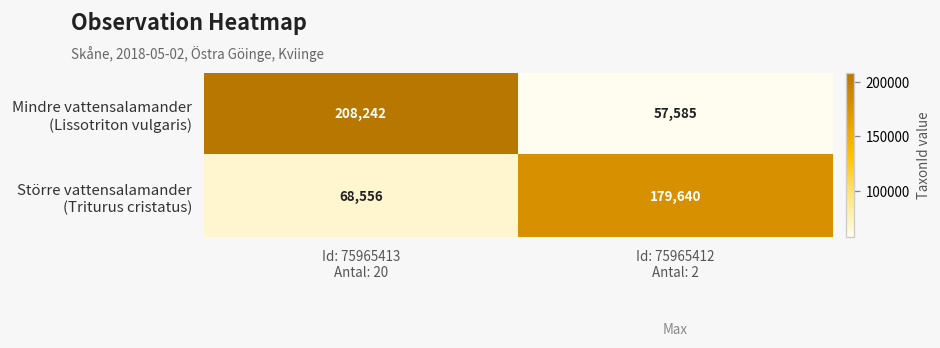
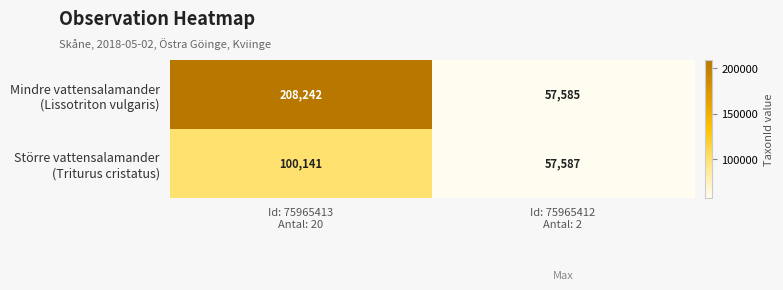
Större vattensalamander (Triturus cristatus), Id: 75965413 Antal: 20: 68,556 -> 100,141
Större vattensalamander (Triturus cristatus), Id: 75965412 Antal: 2: 179,640 -> 57,587
